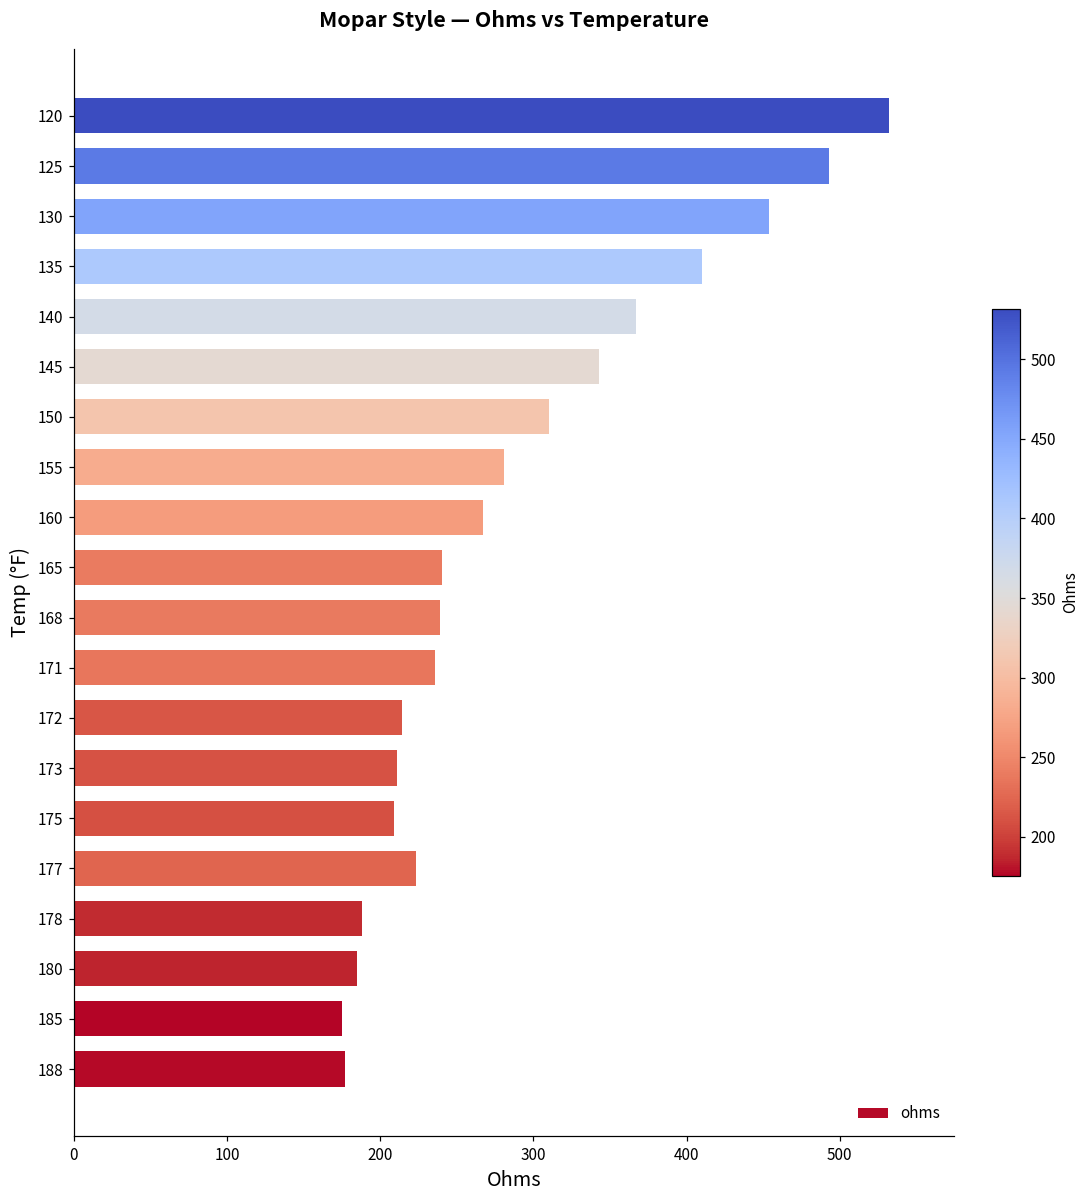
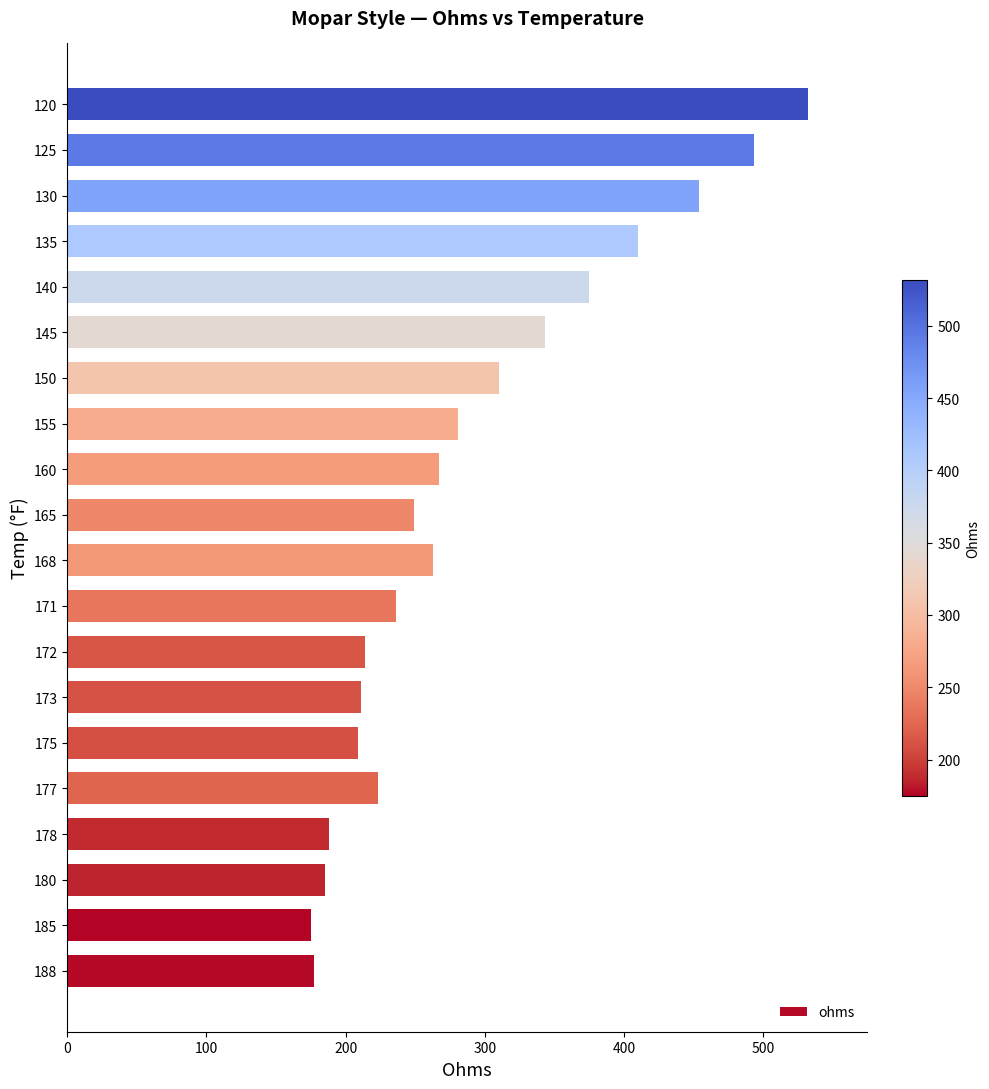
140: 367 -> 375
165: 240 -> 249
168: 239 -> 263
